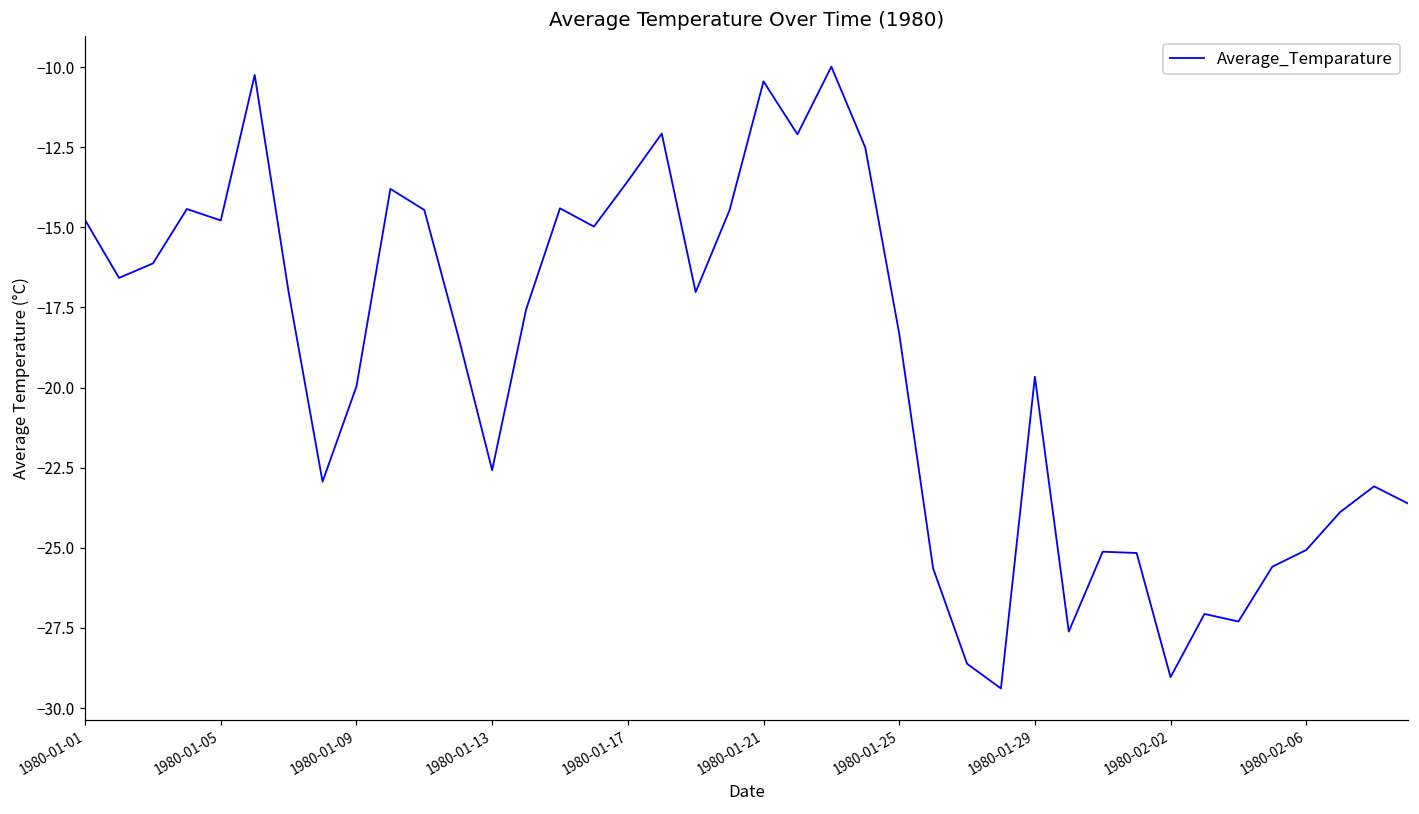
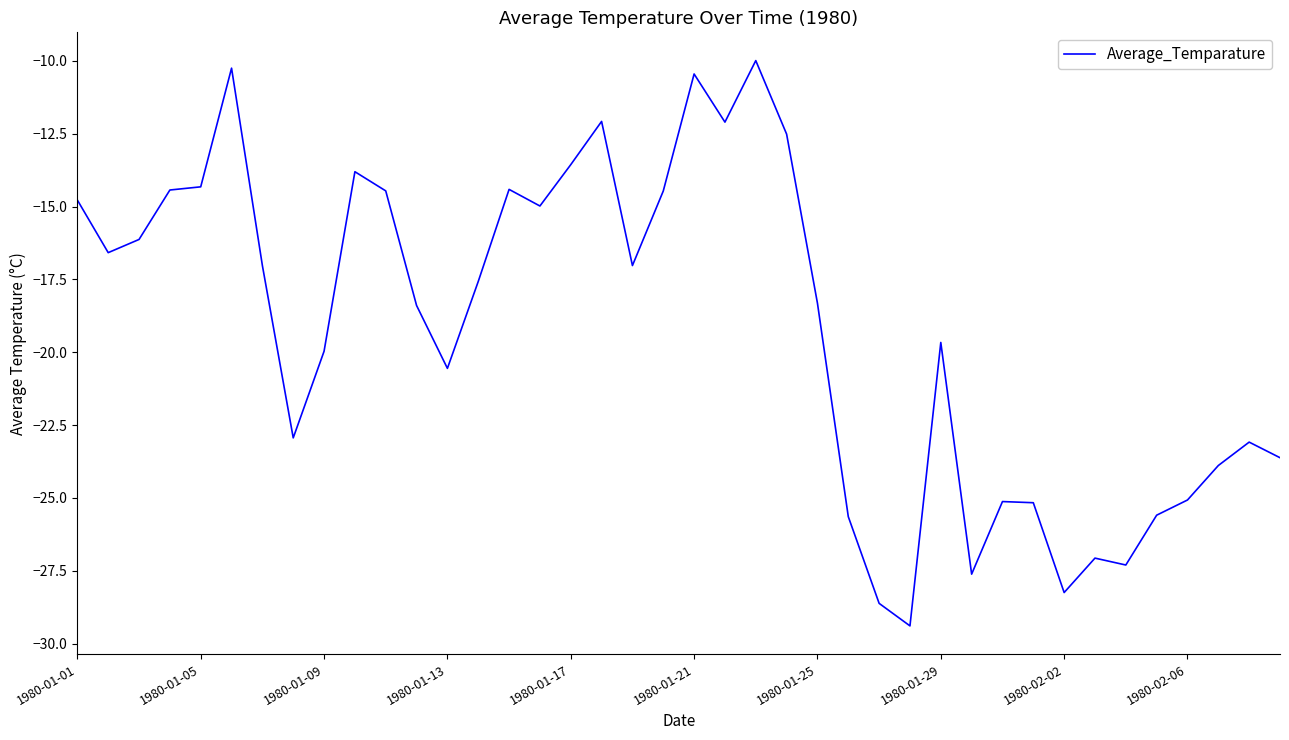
1980-01-05: -14.8 -> -14.3
1980-01-13: -22.6 -> -20.6
1980-02-02: -29.0 -> -28.2
